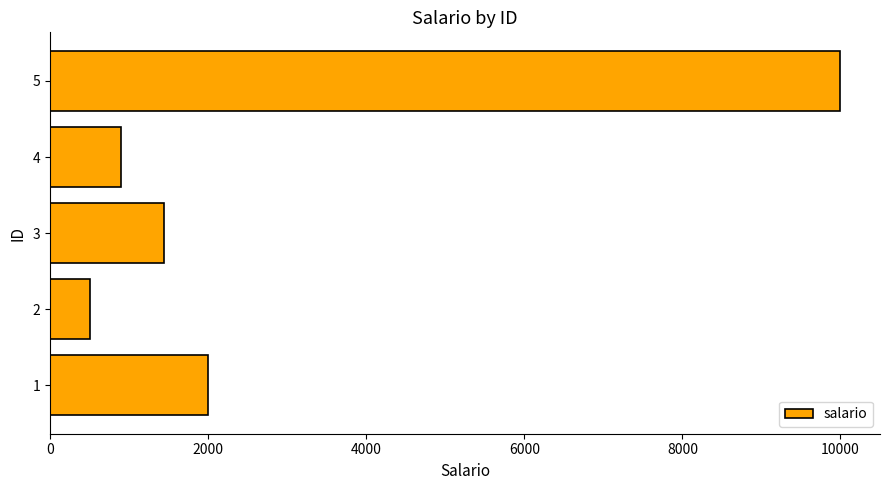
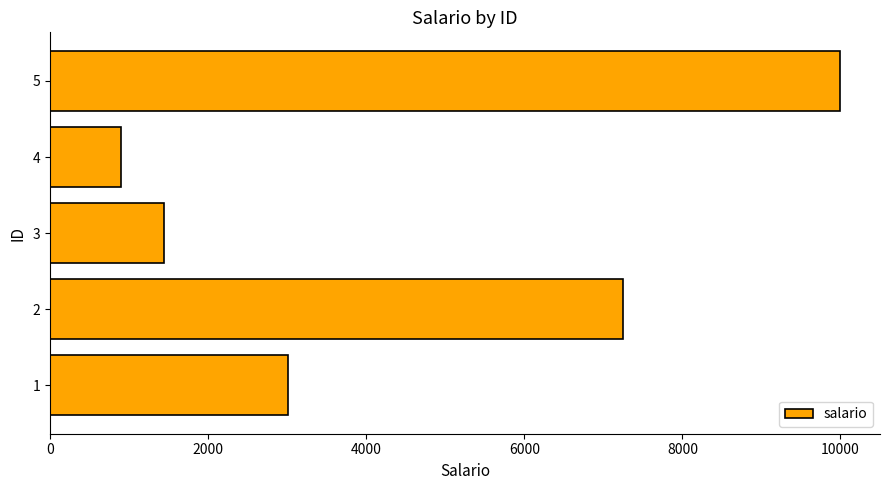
2: 500 -> 7200
1: 2000 -> 3000
